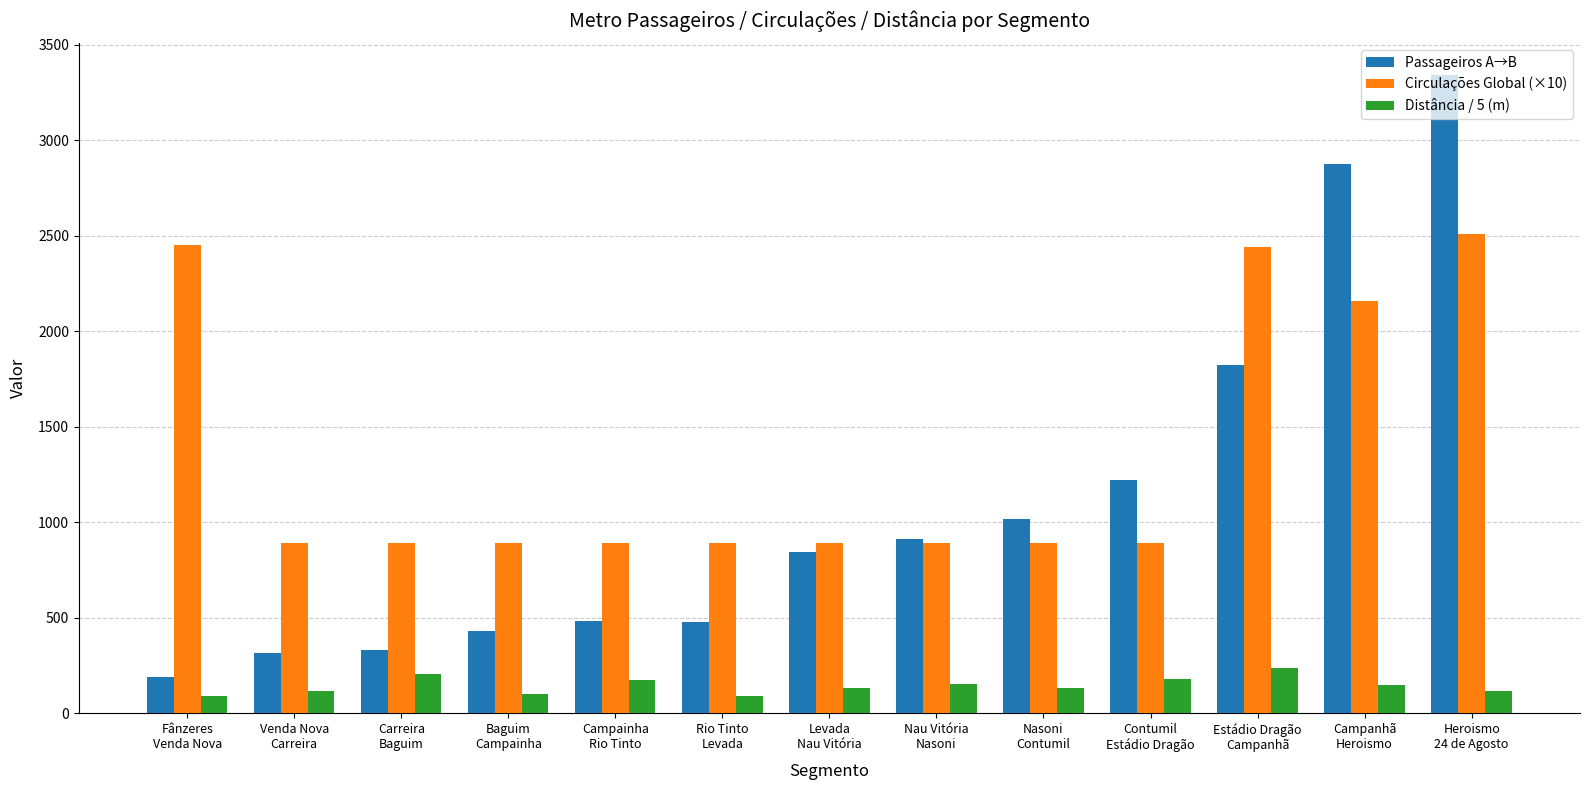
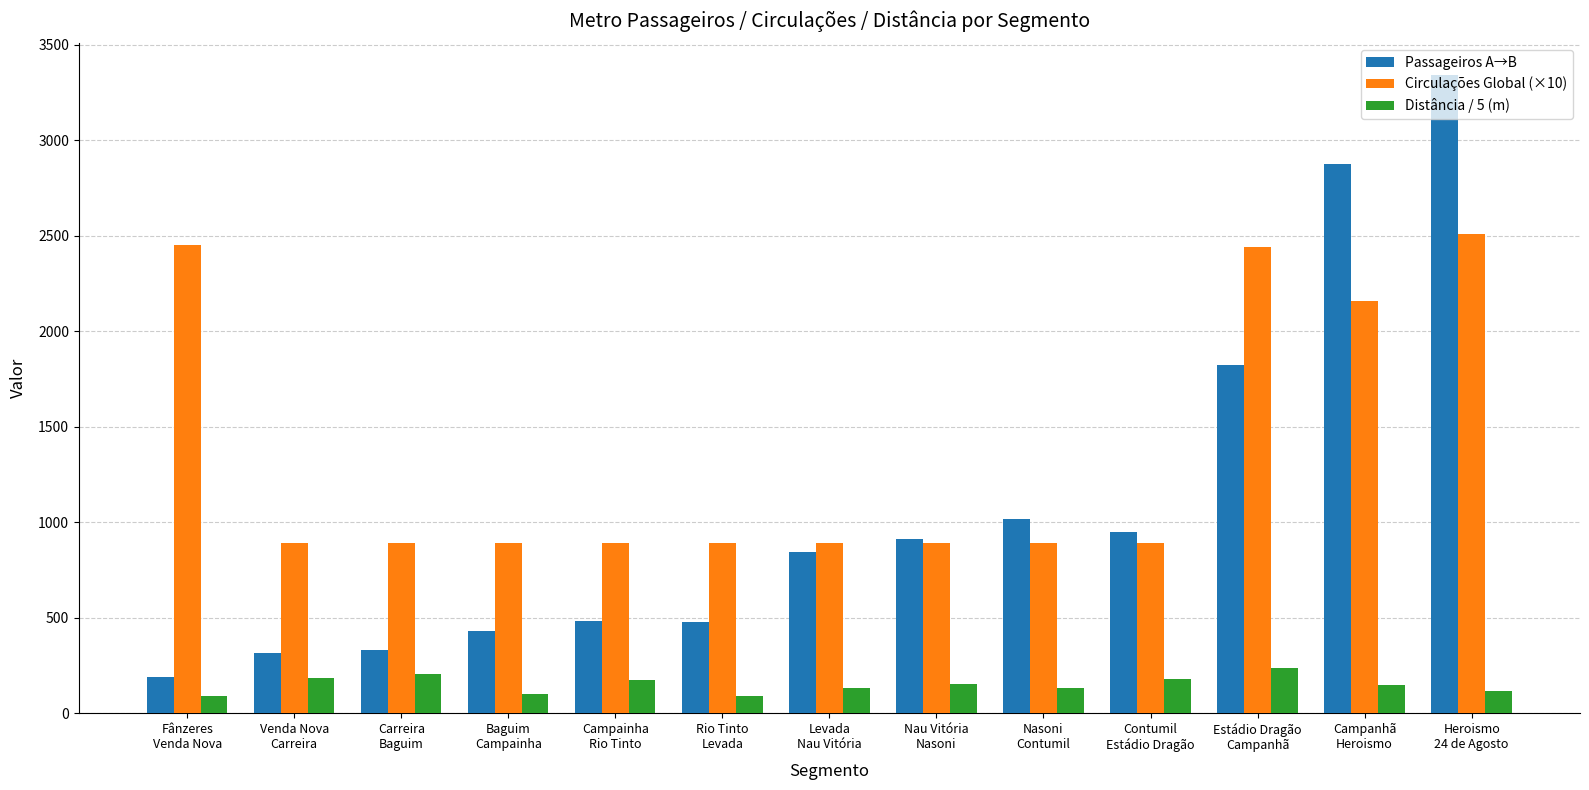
Distância / 5 (m), Venda Nova Carreira: 120 -> 180
Passageiros A→B, Contumil Estádio Dragão: 1220 -> 950
